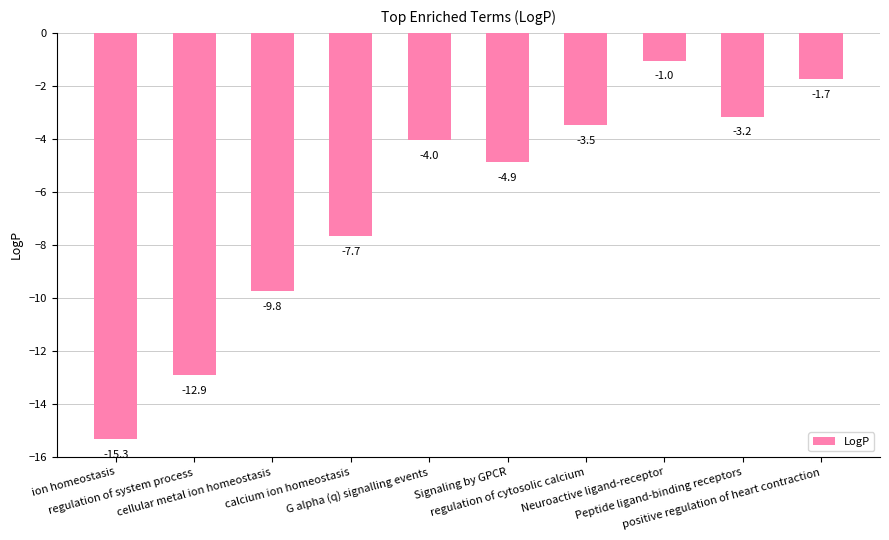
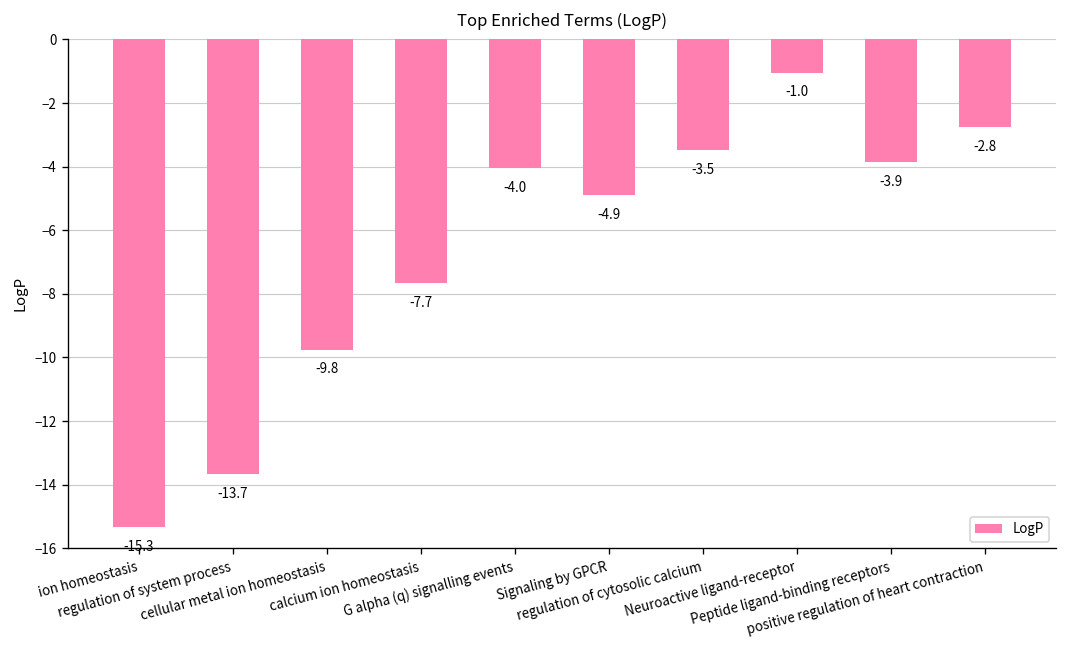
regulation of system process: -12.9 -> -13.7
Peptide ligand-binding receptors: -3.2 -> -3.9
positive regulation of heart contraction: -1.7 -> -2.8
